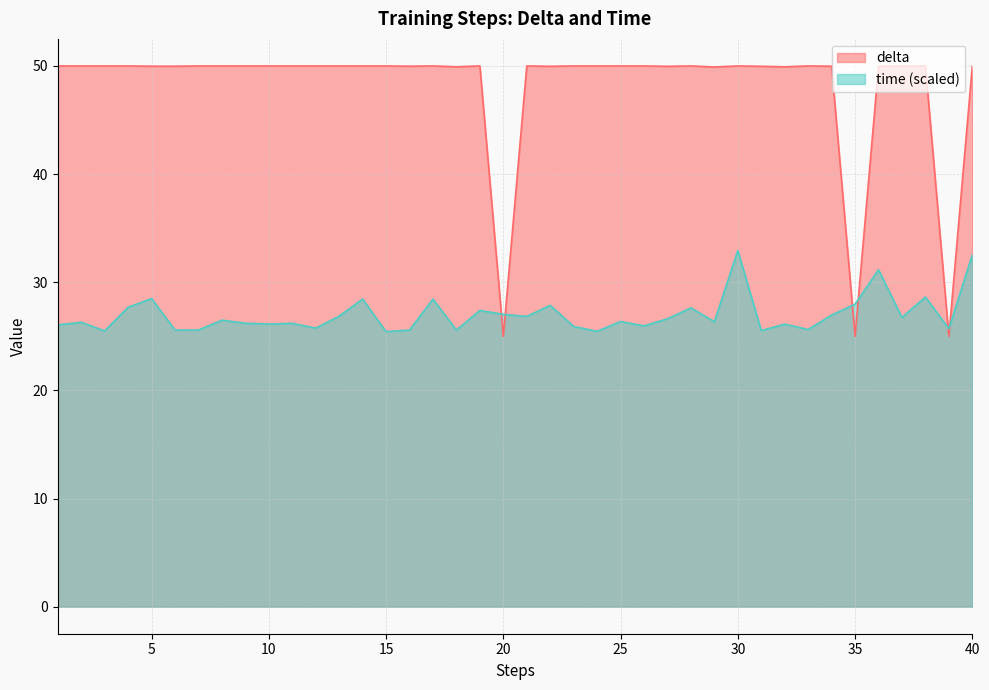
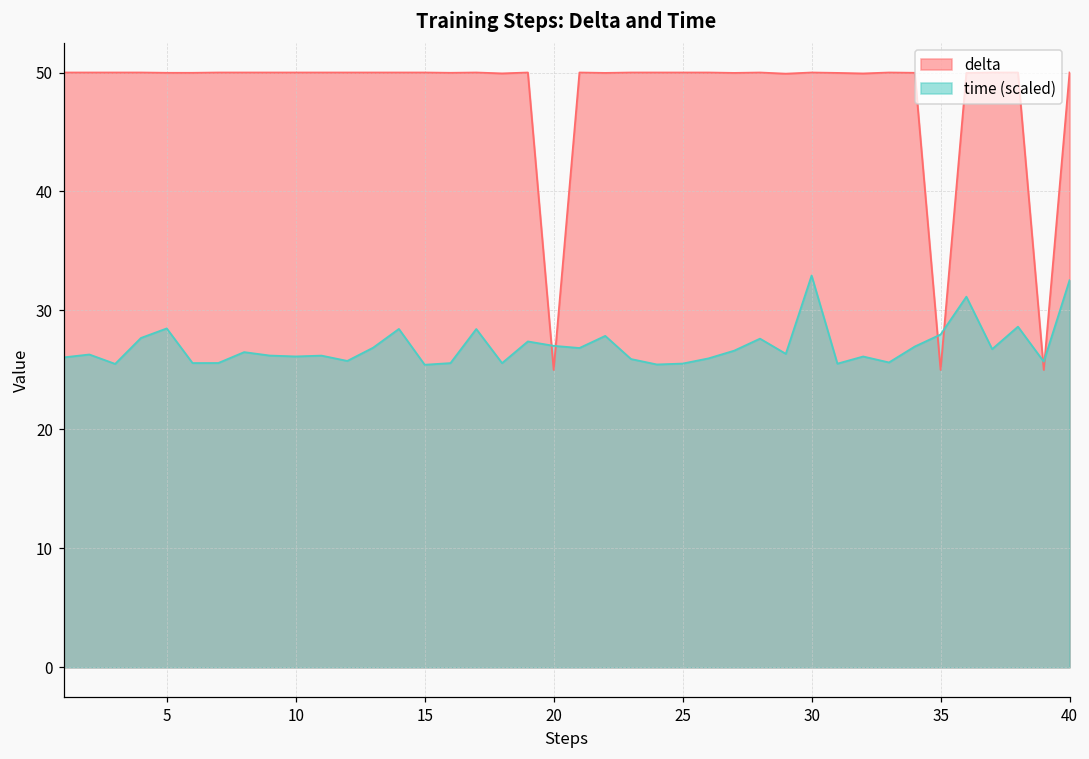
time (scaled), 25: 26.4 -> 25.5
